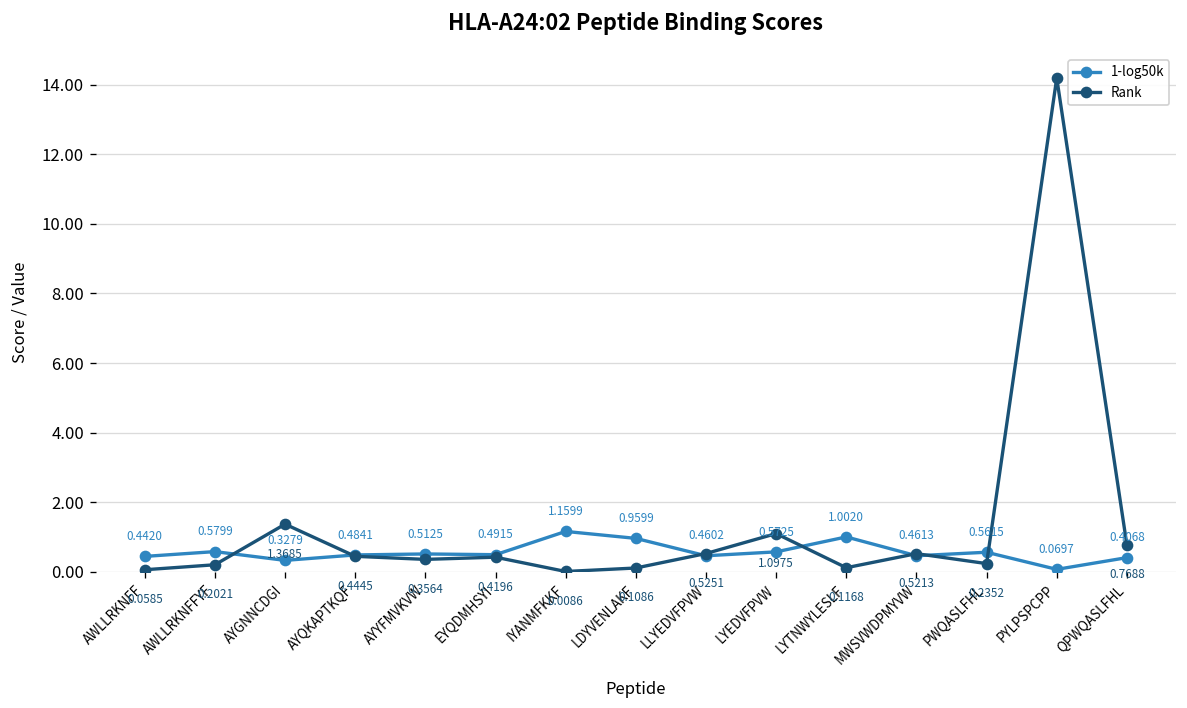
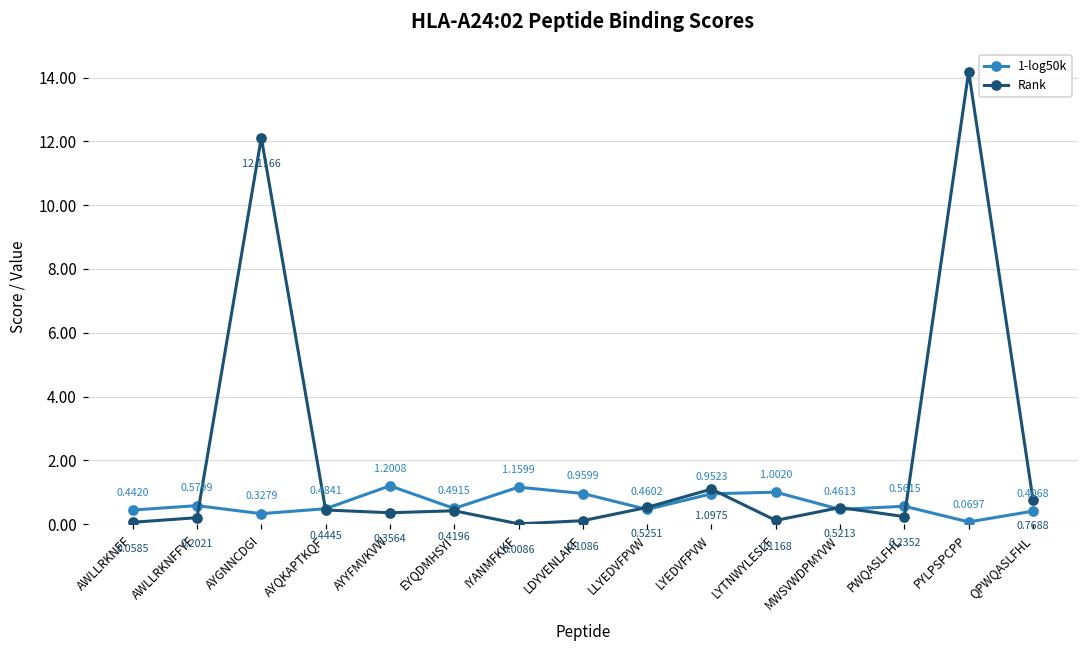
Rank, AYGNNCDGI: 1.3685 -> 12.1166
1-log50k, AYYFMVKVW: 0.5125 -> 1.2008
1-log50k, LYEDVFPVW: 0.5725 -> 0.9523
